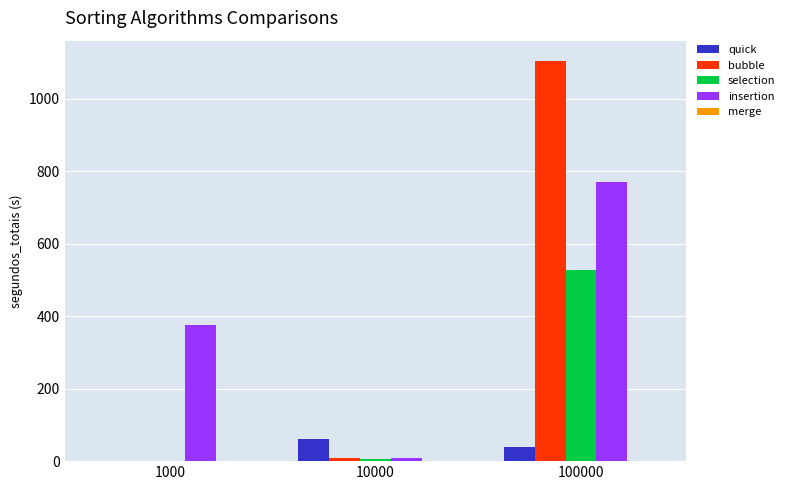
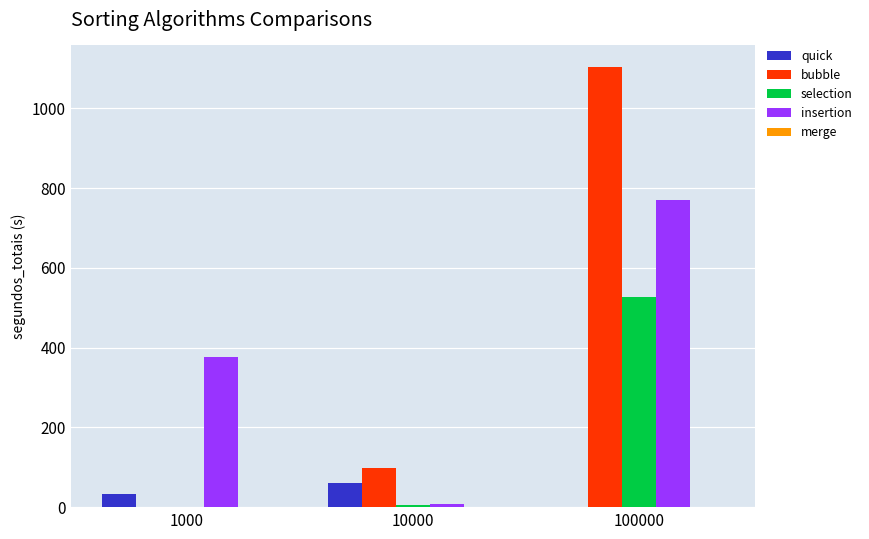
quick, 1000: 0 -> 30
bubble, 10000: 10 -> 100
quick, 100000: 40 -> 0
